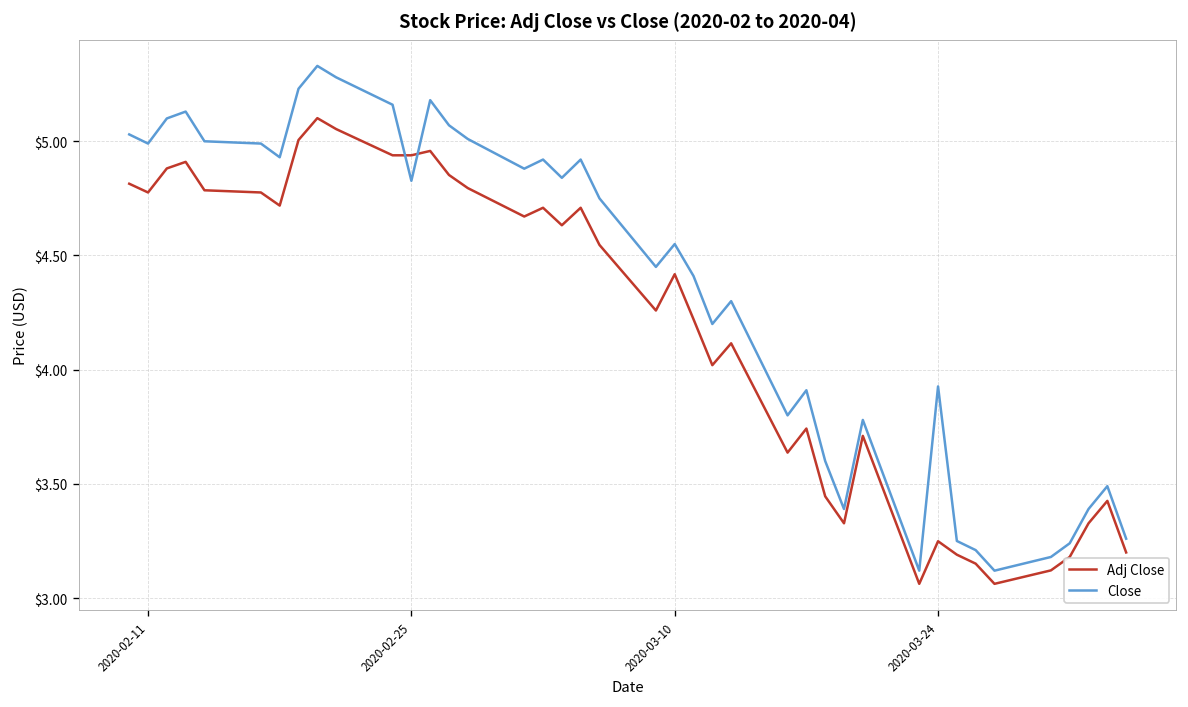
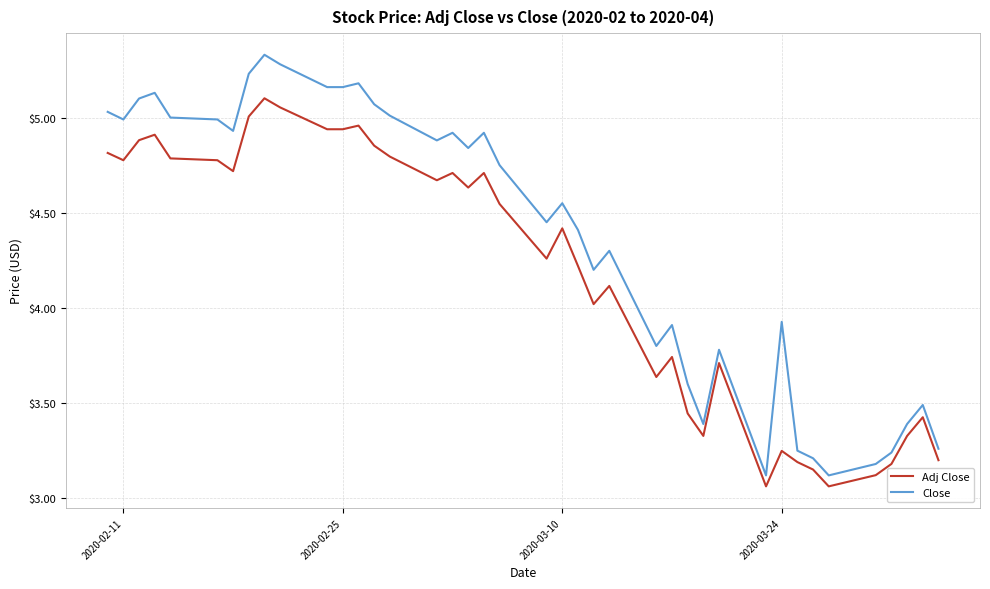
Close, 2020-02-25: $4.83 -> $5.16
